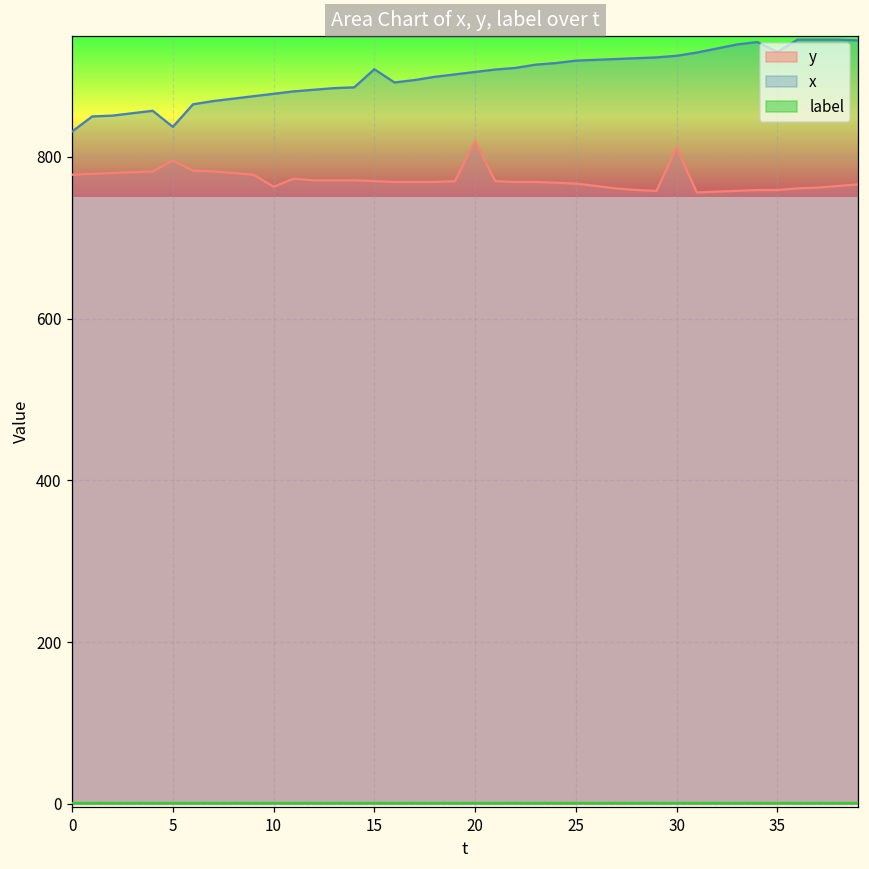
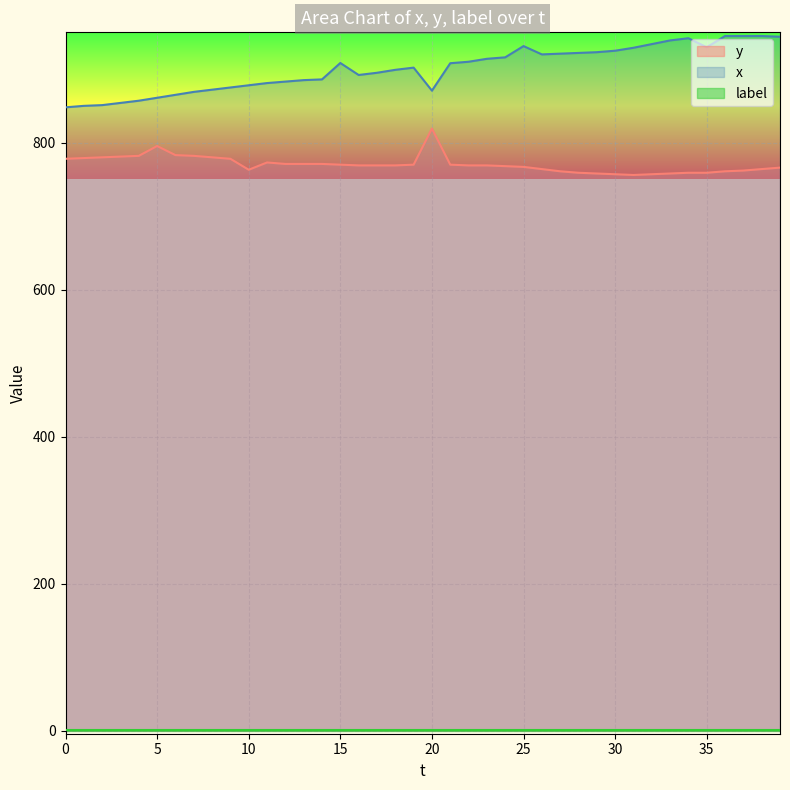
x, 0: 830 -> 850
x, 5: 840 -> 860
x, 20: 910 -> 870
x, 25: 920 -> 930
y, 30: 810 -> 760
